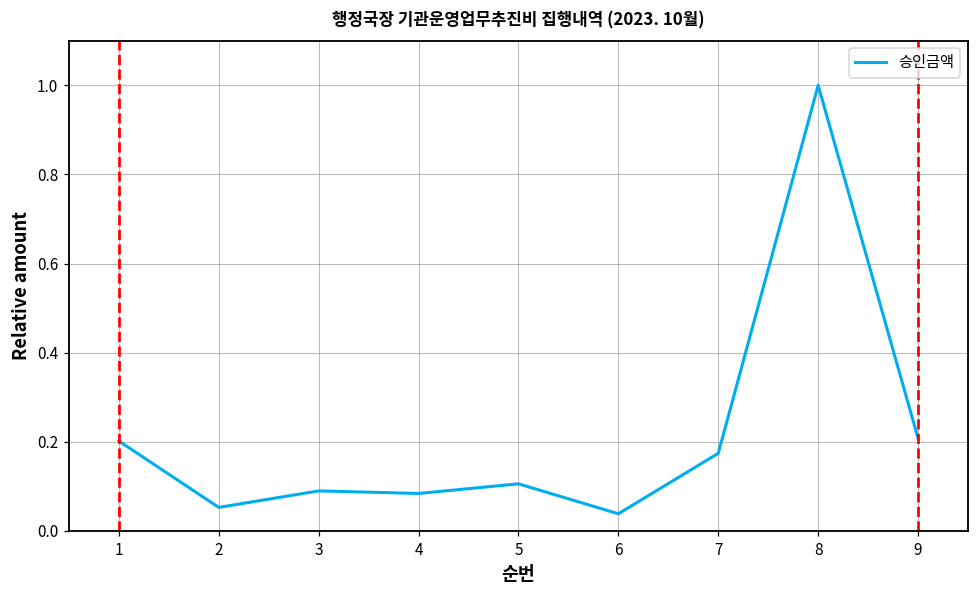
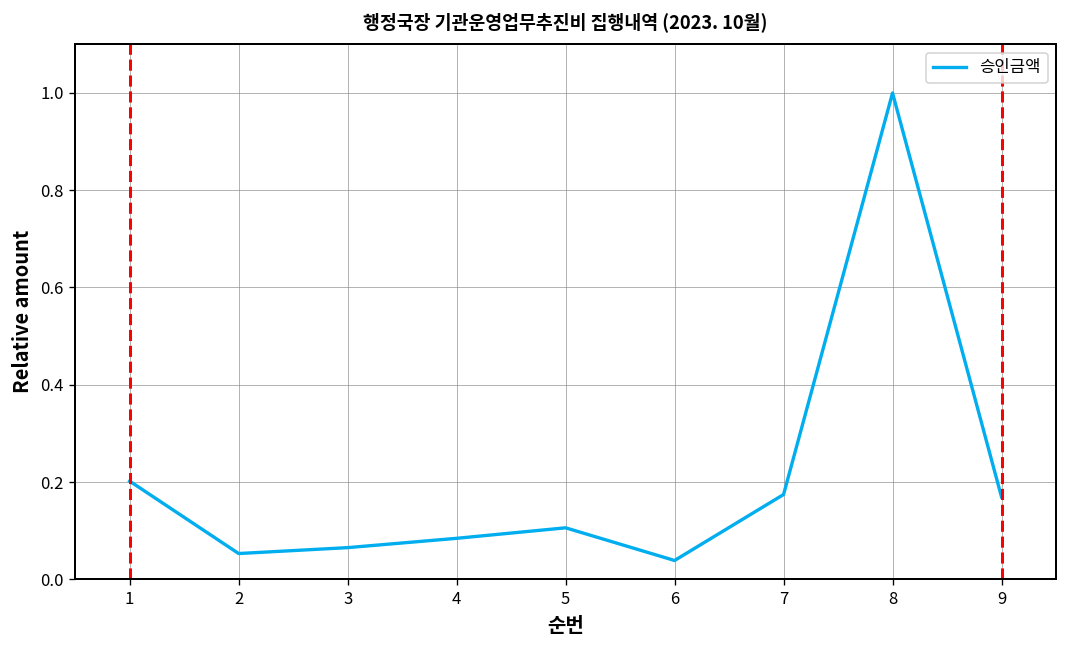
3: 0.09 -> 0.07
9: 0.21 -> 0.17
